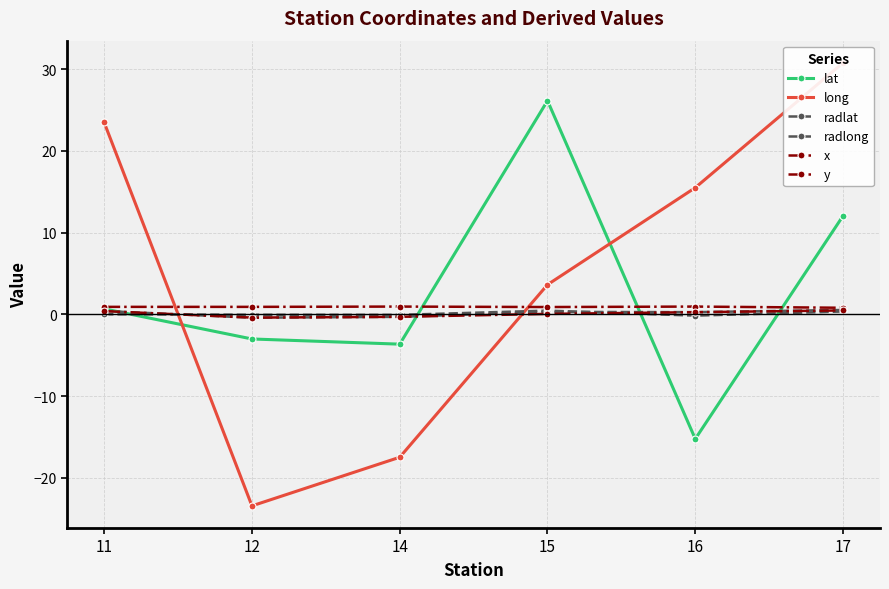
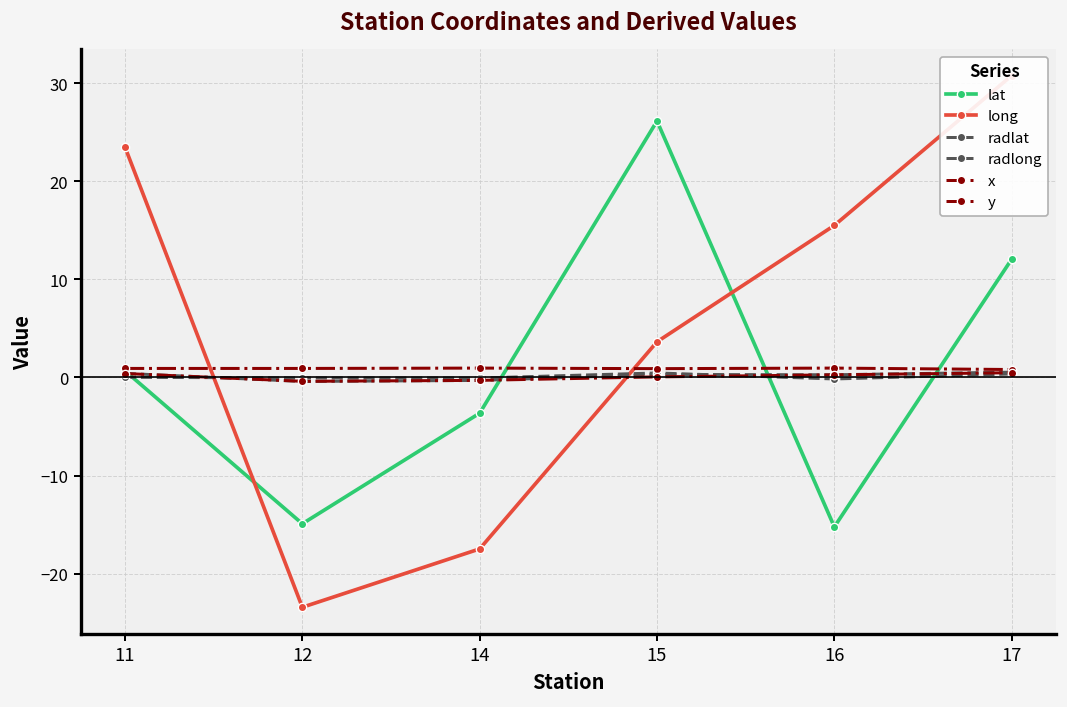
lat, 12: -3 -> -15
